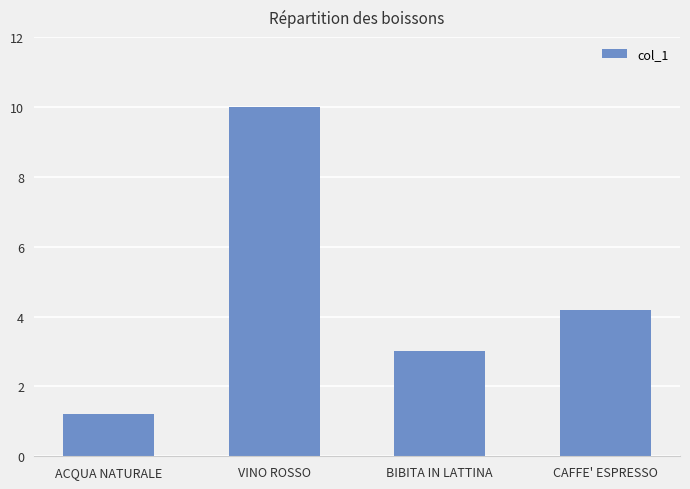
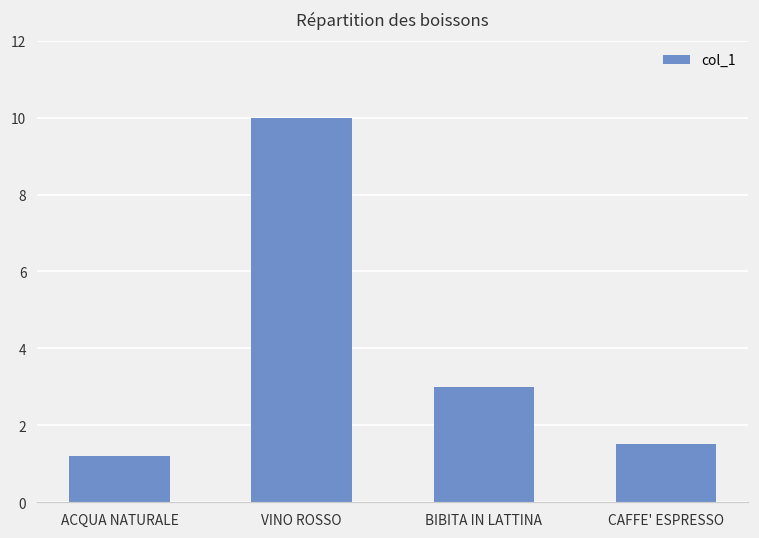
CAFFE' ESPRESSO: 4.2 -> 1.5
